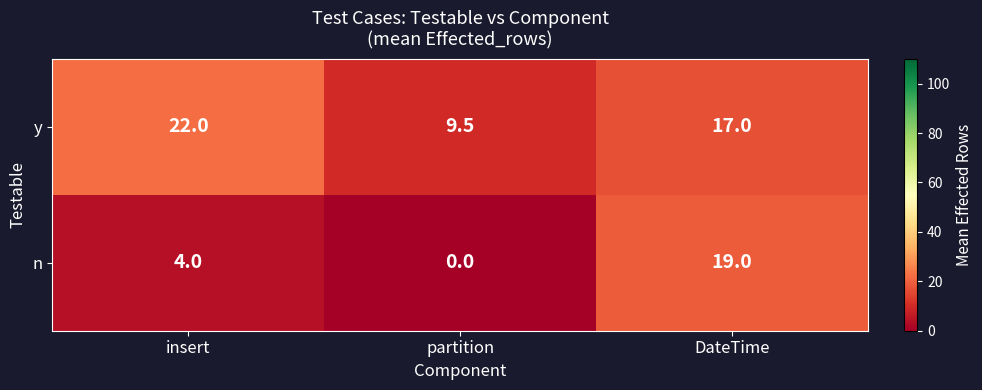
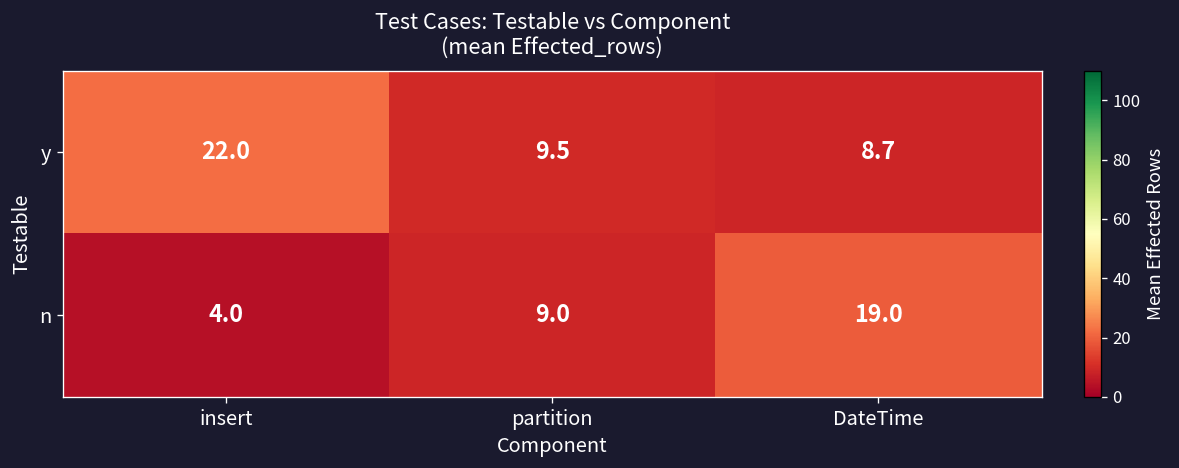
y, DateTime: 17.0 -> 8.7
n, partition: 0.0 -> 9.0
